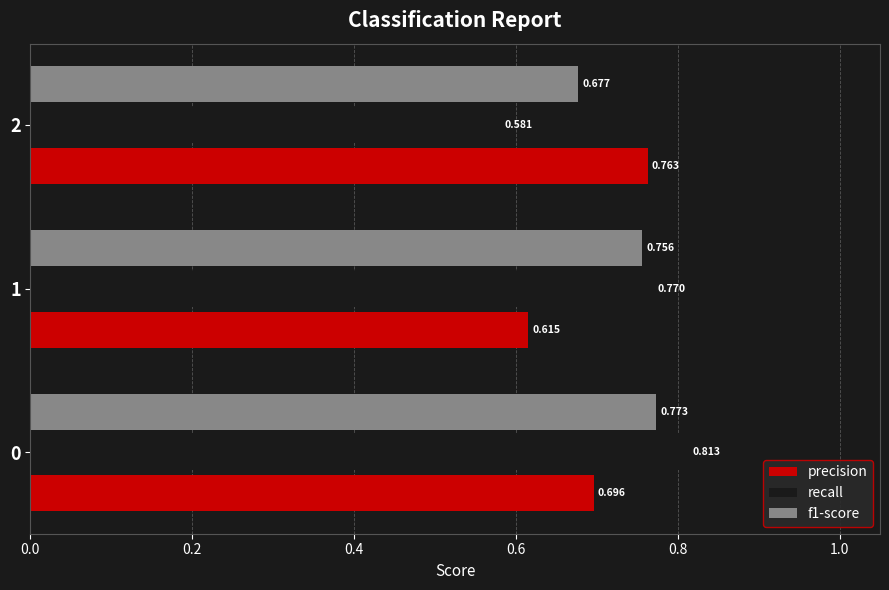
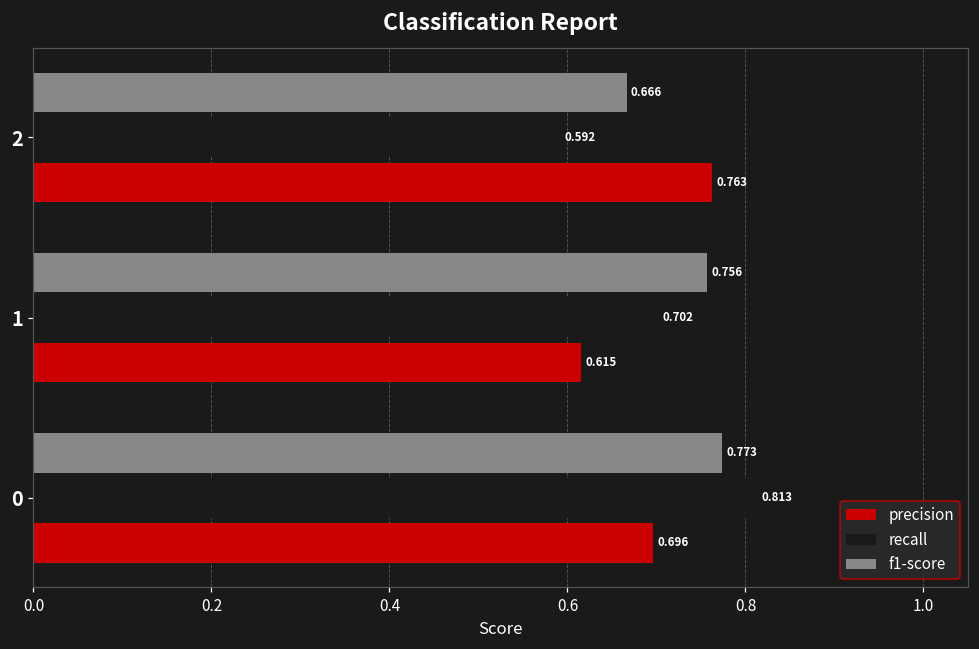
f1-score, 2: 0.677 -> 0.666
recall, 2: 0.581 -> 0.592
recall, 1: 0.770 -> 0.702
